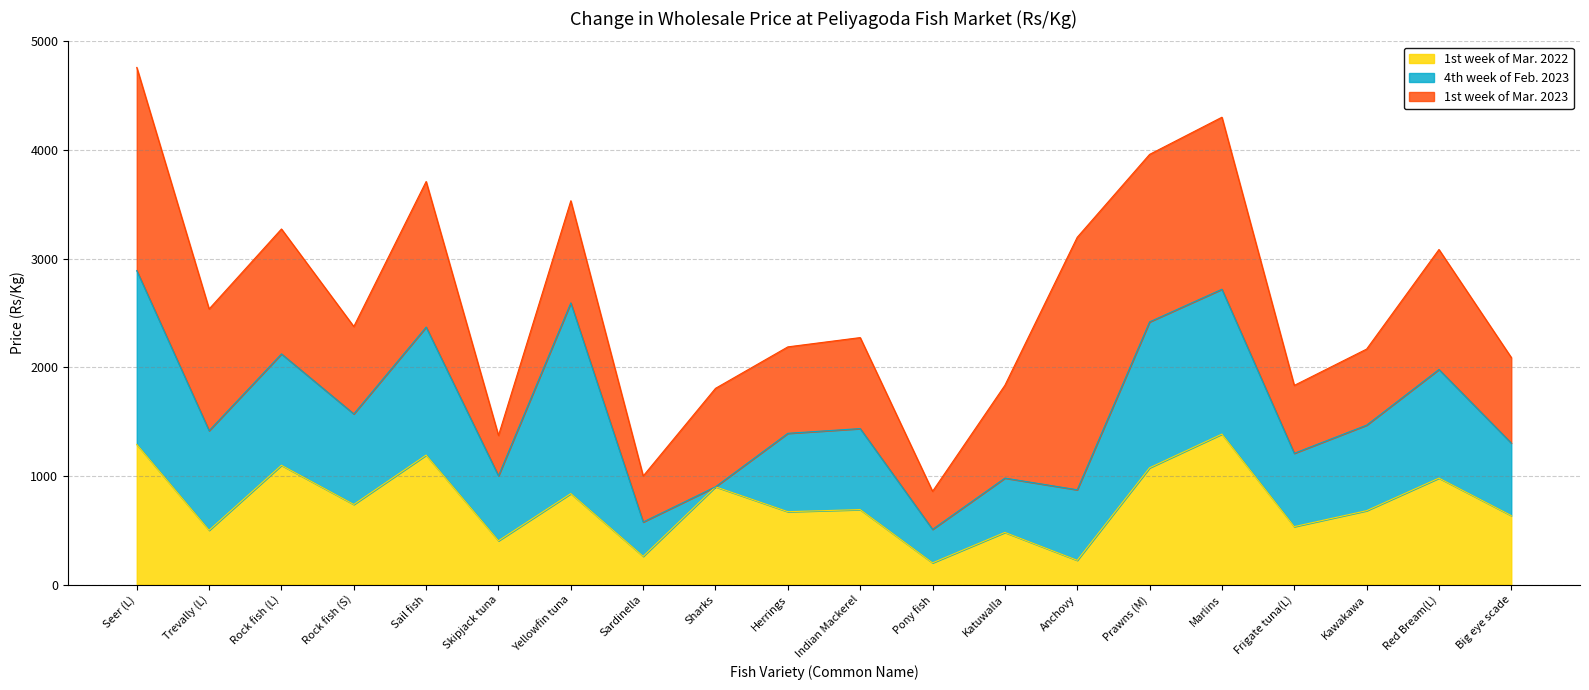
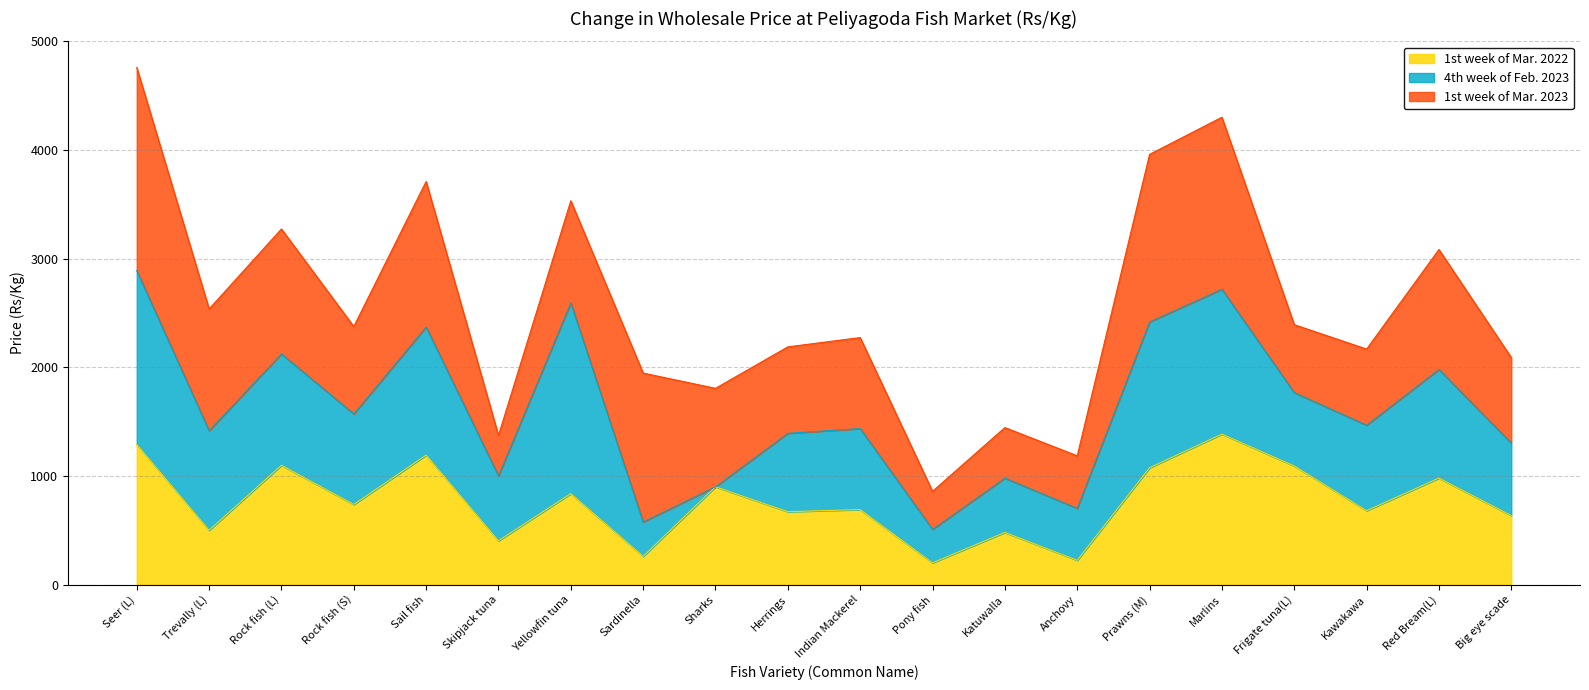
1st week of Mar. 2023, Sardinella: 420 -> 1370
1st week of Mar. 2023, Katuwalla: 850 -> 470
4th week of Feb. 2023, Anchovy: 650 -> 480
1st week of Mar. 2023, Anchovy: 2320 -> 480
1st week of Mar. 2022, Frigate tuna(L): 530 -> 1090
